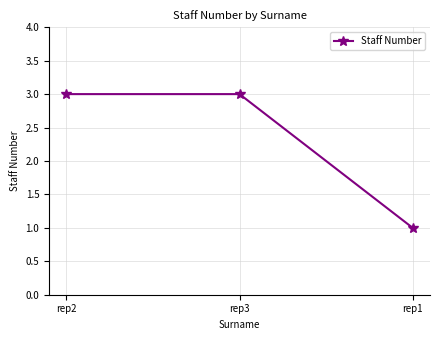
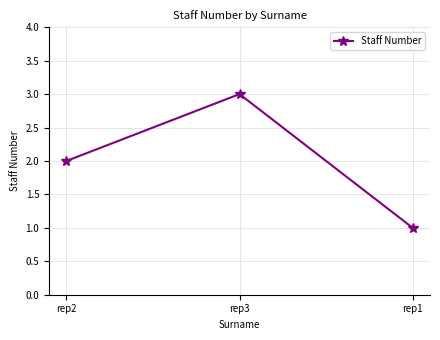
rep2: 3 -> 2
